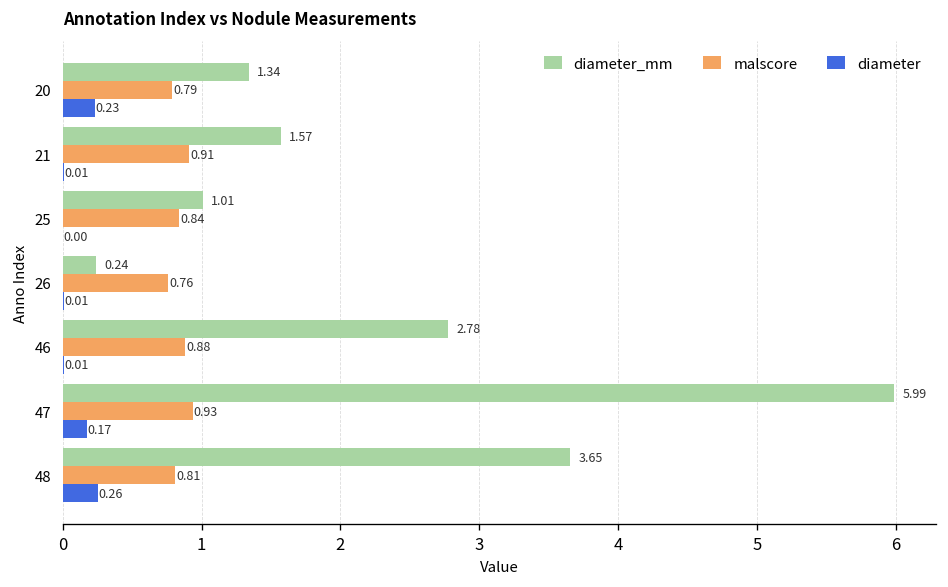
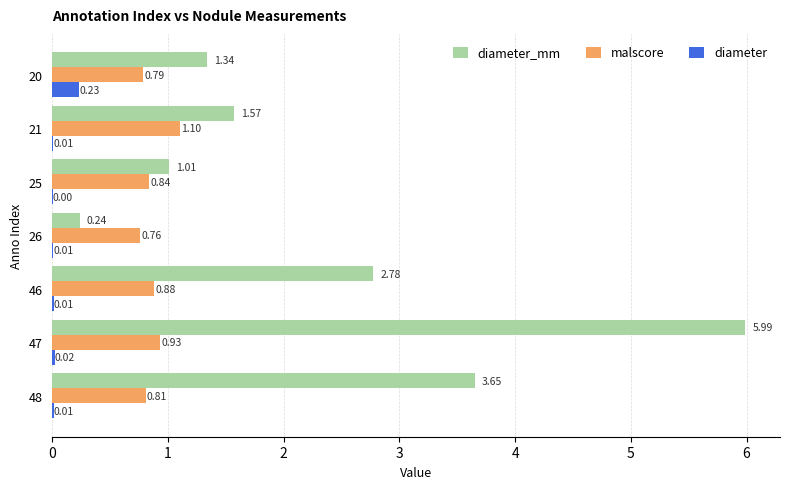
malscore, 21: 0.91 -> 1.10
diameter, 47: 0.17 -> 0.02
diameter, 48: 0.26 -> 0.01
